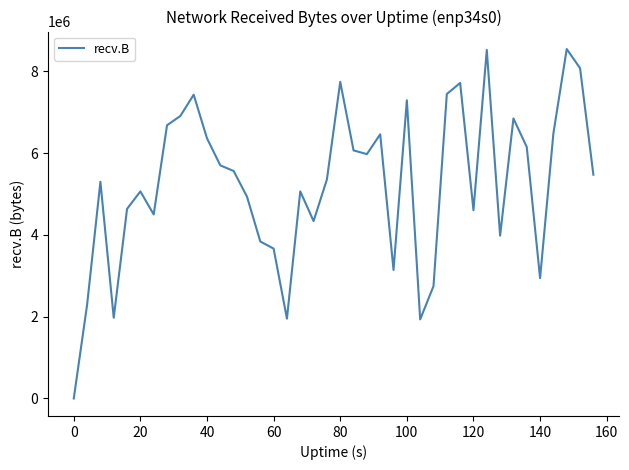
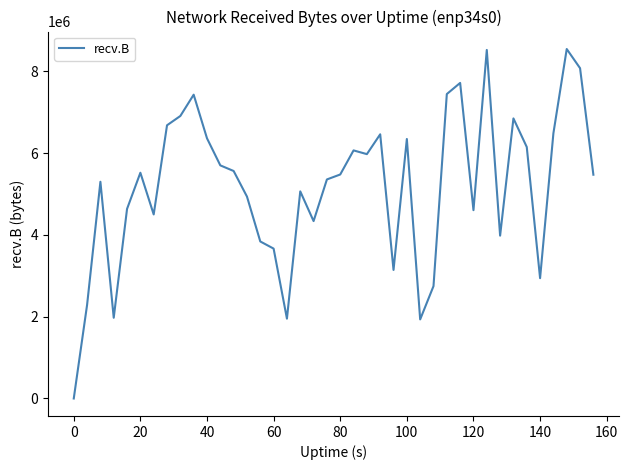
20: 5100000 -> 5500000
80: 7700000 -> 5500000
100: 7300000 -> 6300000
